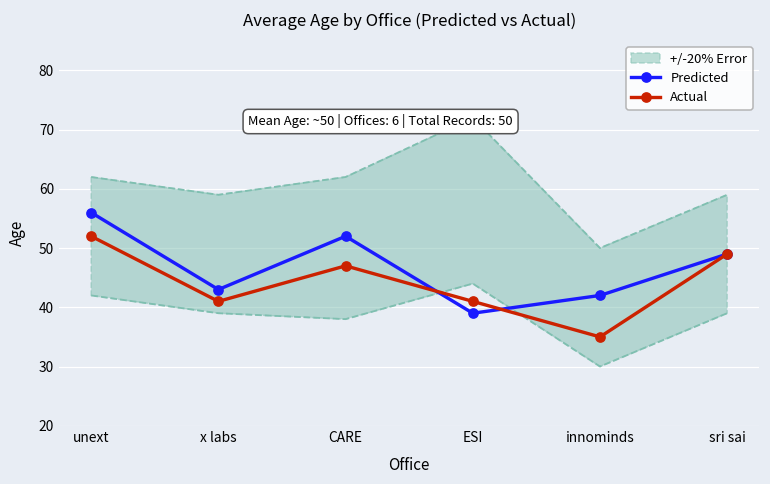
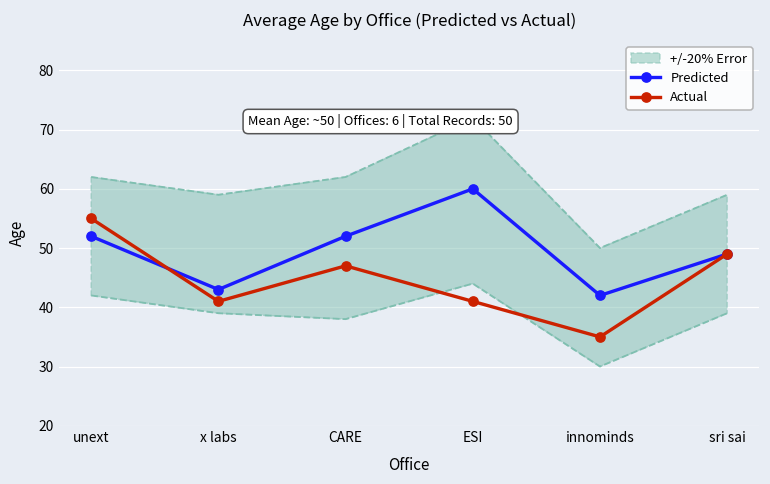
Predicted, unext: 56 -> 52
Actual, unext: 52 -> 55
Predicted, ESI: 39 -> 60
